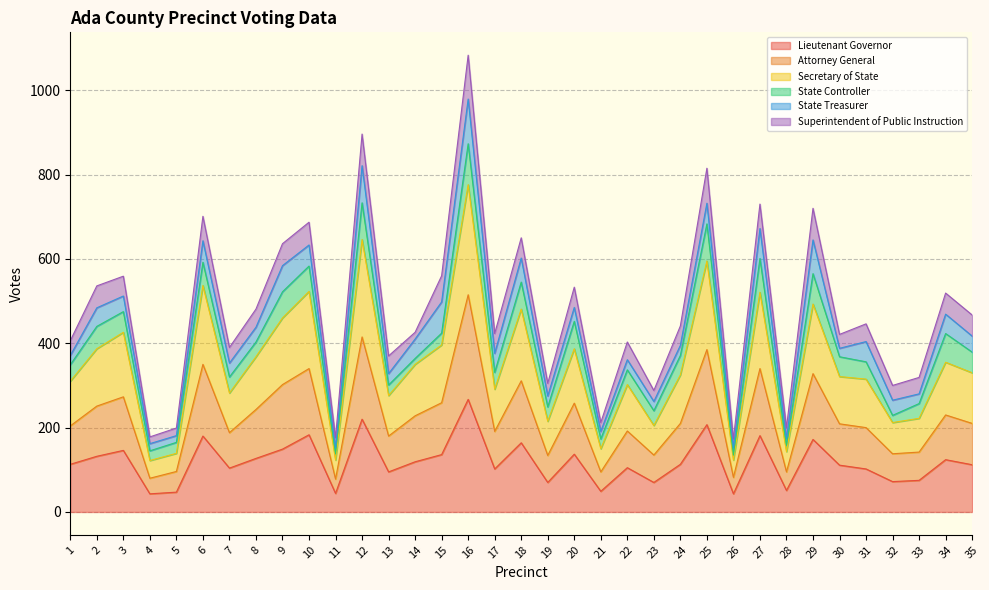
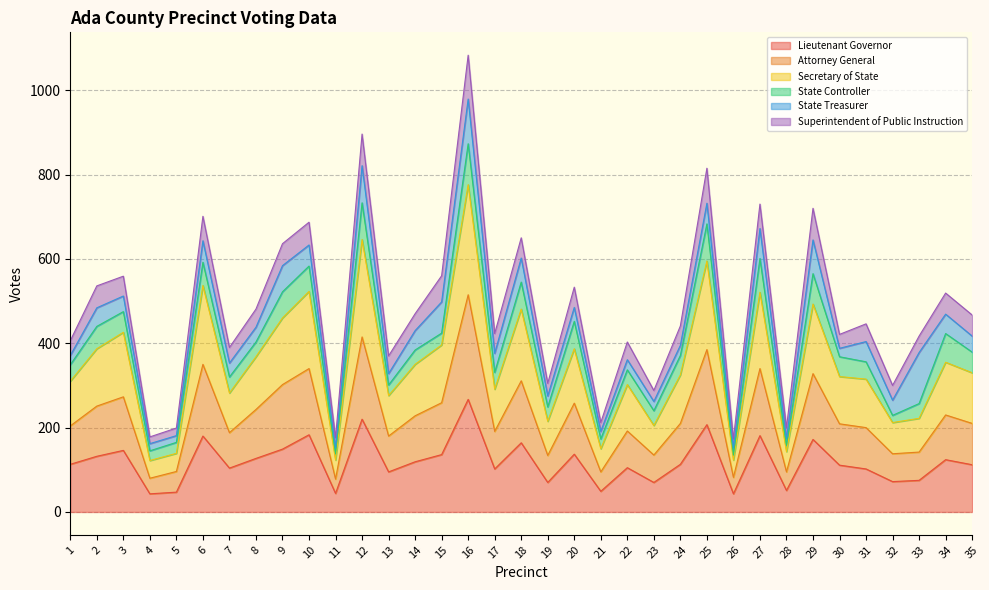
State Controller, 14: 10 -> 30
Superintendent of Public Instruction, 14: 20 -> 40
State Treasurer, 33: 20 -> 120
